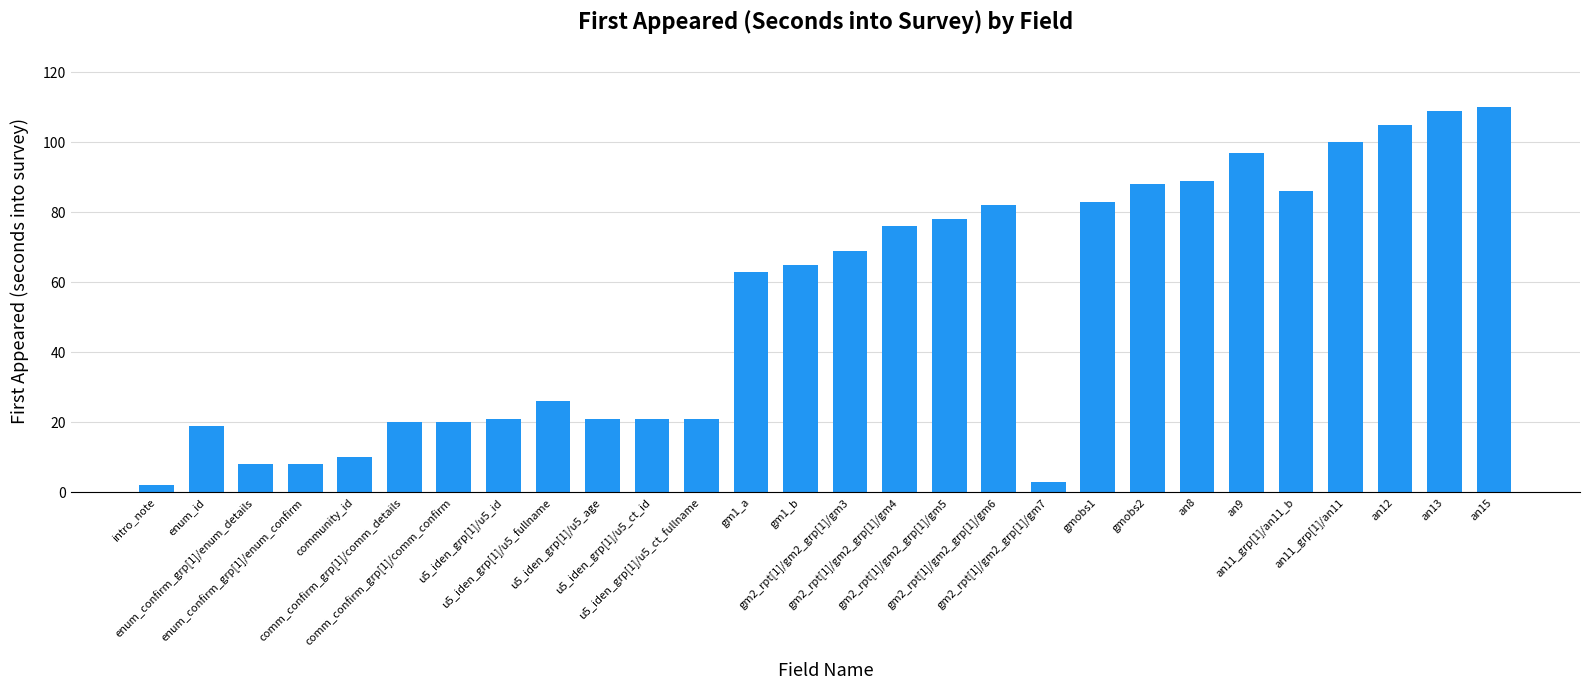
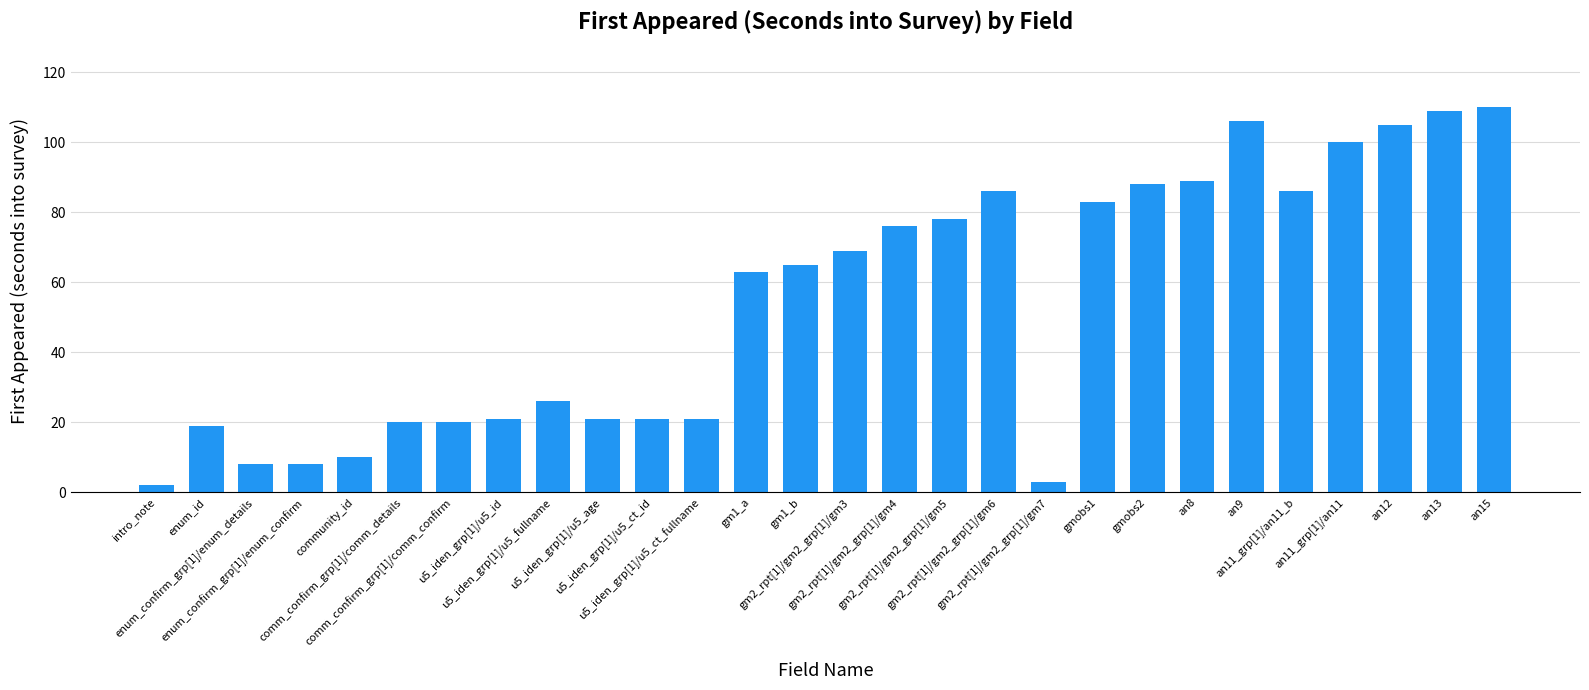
gm2_rpt[1]/gm2_grp[1]/gm6: 82 -> 86
an9: 97 -> 106
